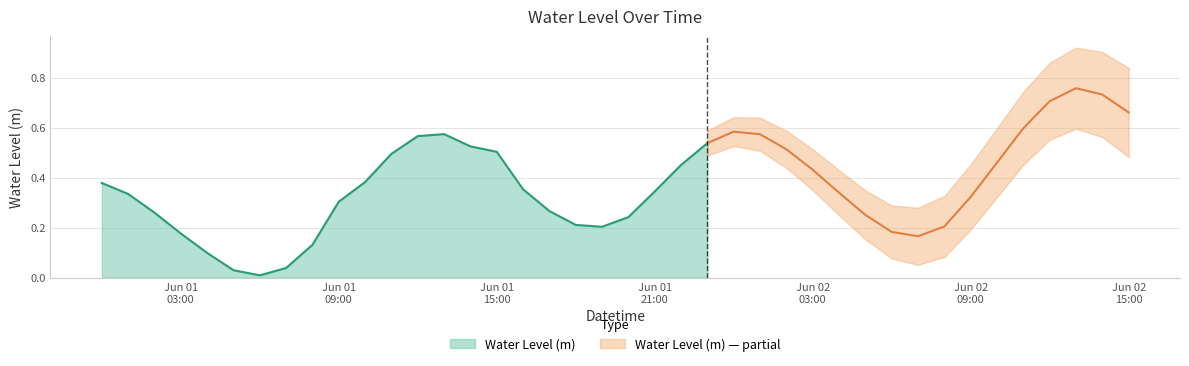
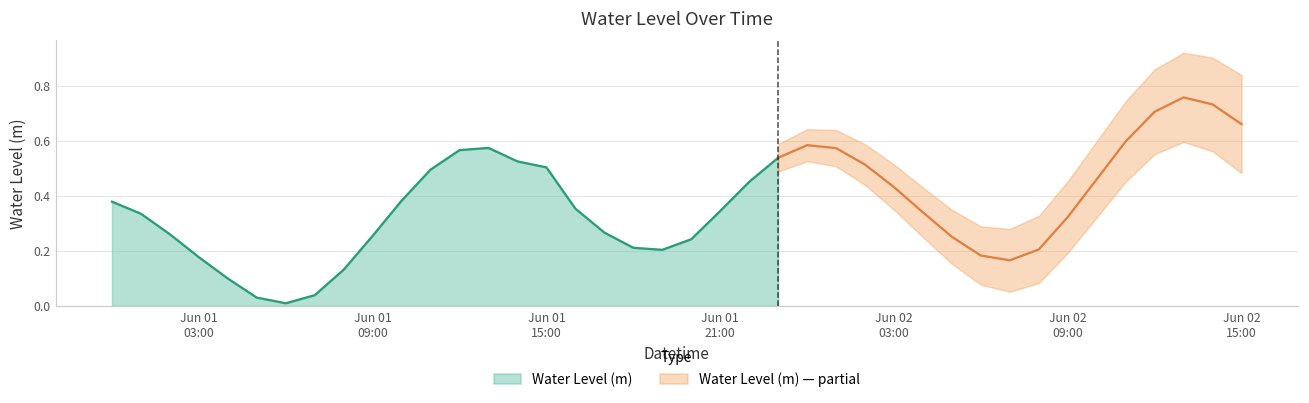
Water Level (m), Jun 01 09:00: 0.30 -> 0.25
